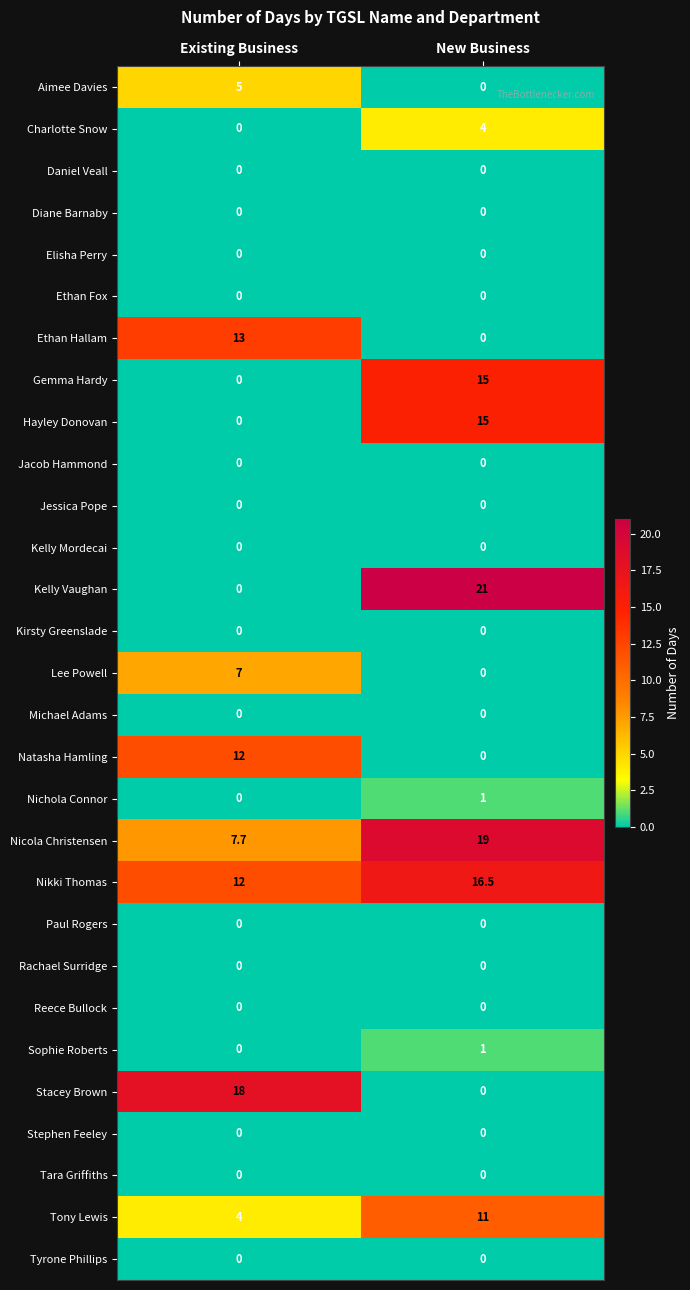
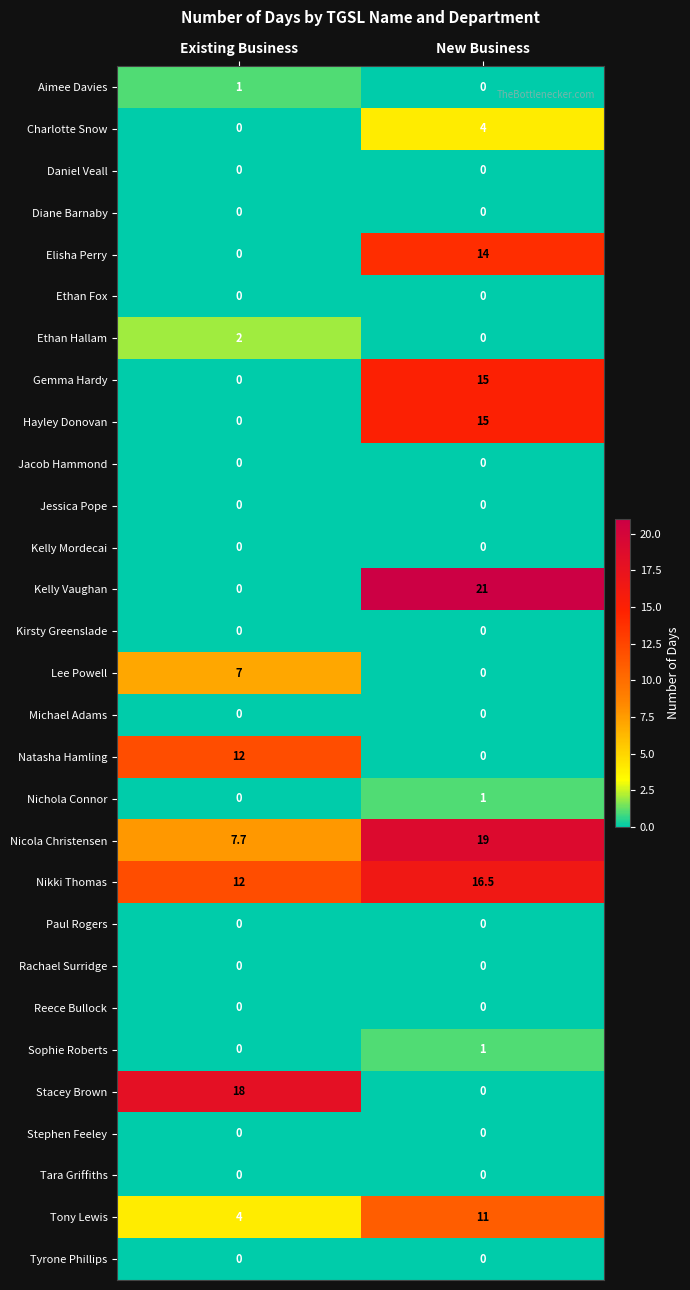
Aimee Davies, Existing Business: 5 -> 1
Elisha Perry, New Business: 0 -> 14
Ethan Hallam, Existing Business: 13 -> 2
